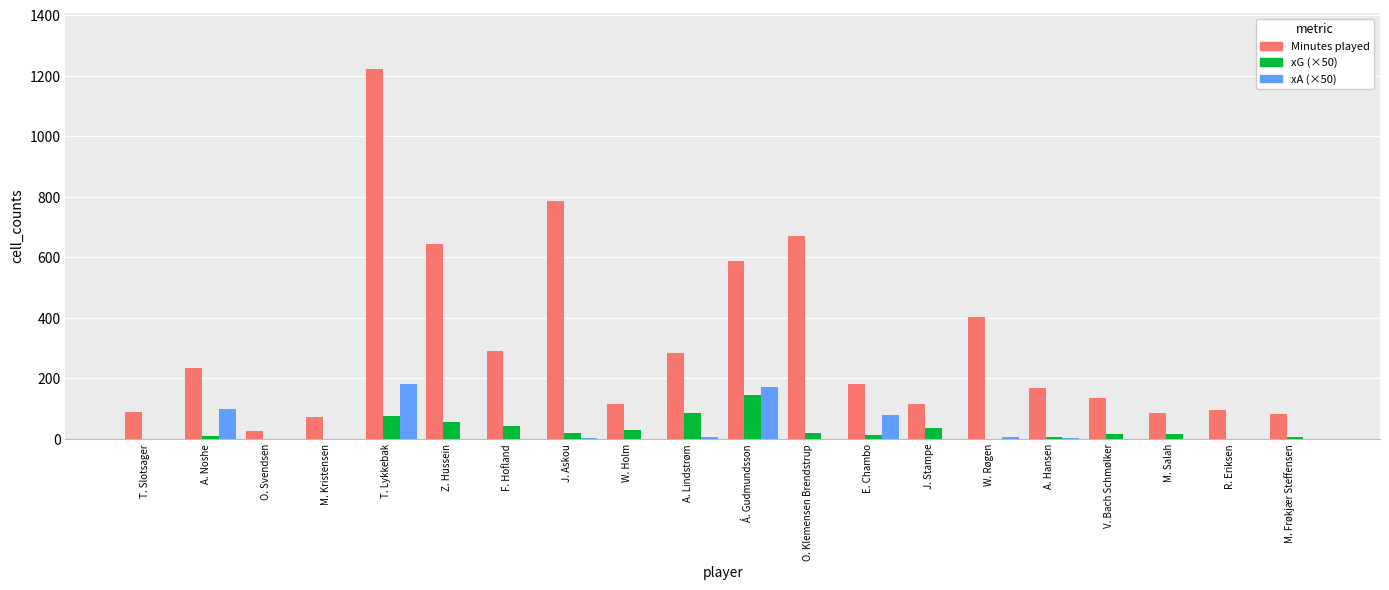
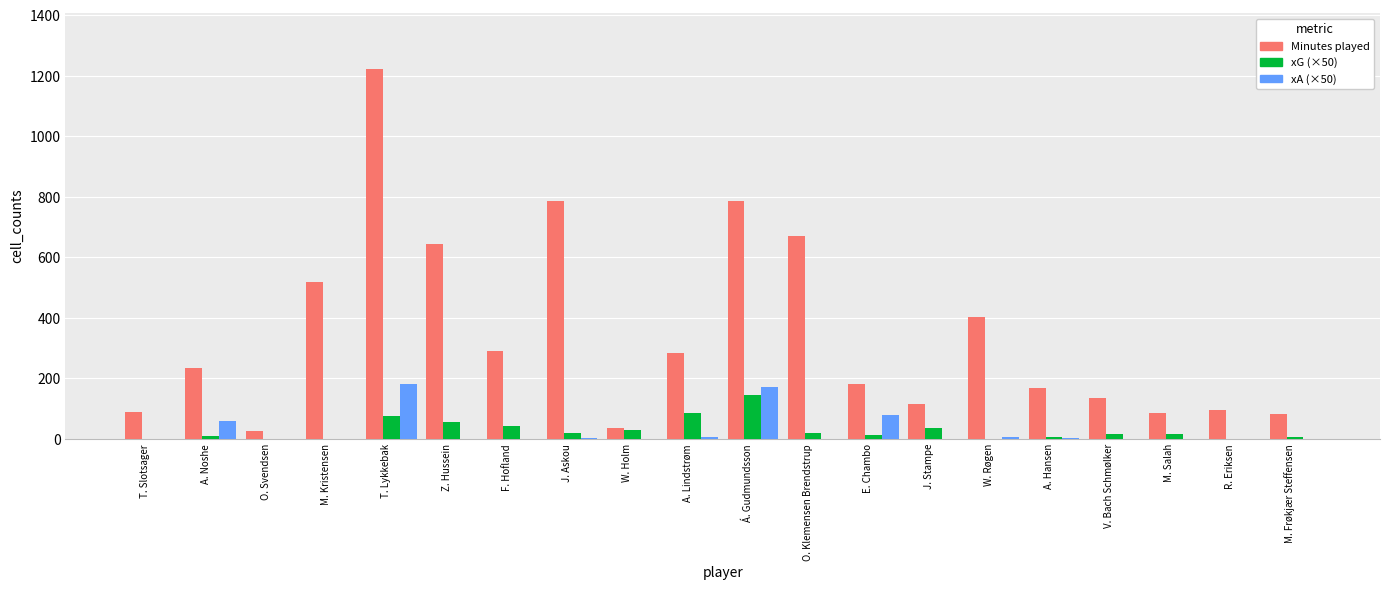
xA (×50), A. Noshe: 100 -> 60
Minutes played, M. Kristensen: 70 -> 520
Minutes played, W. Holm: 120 -> 40
Minutes played, Á. Gudmundsson: 590 -> 790
